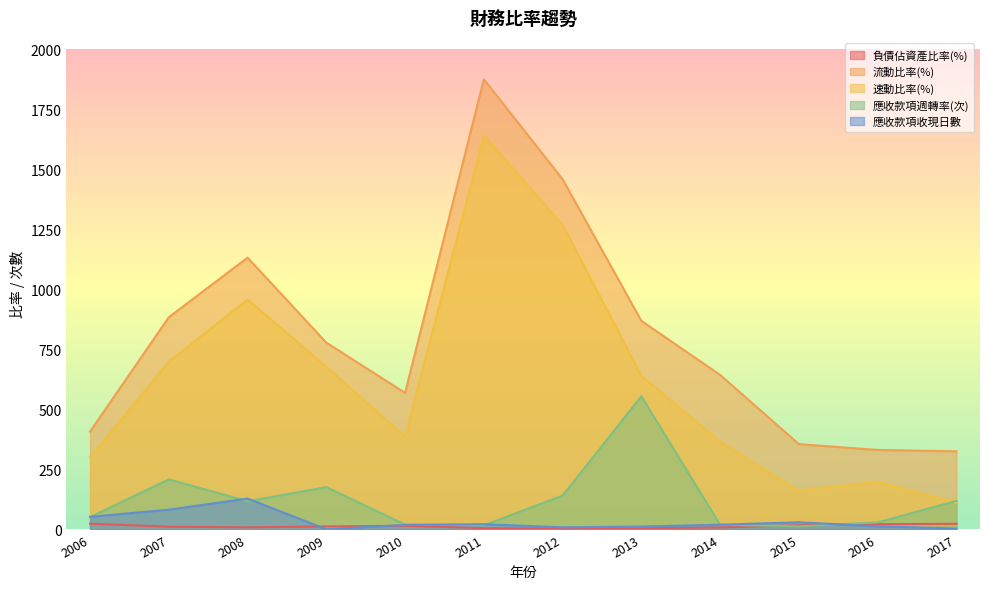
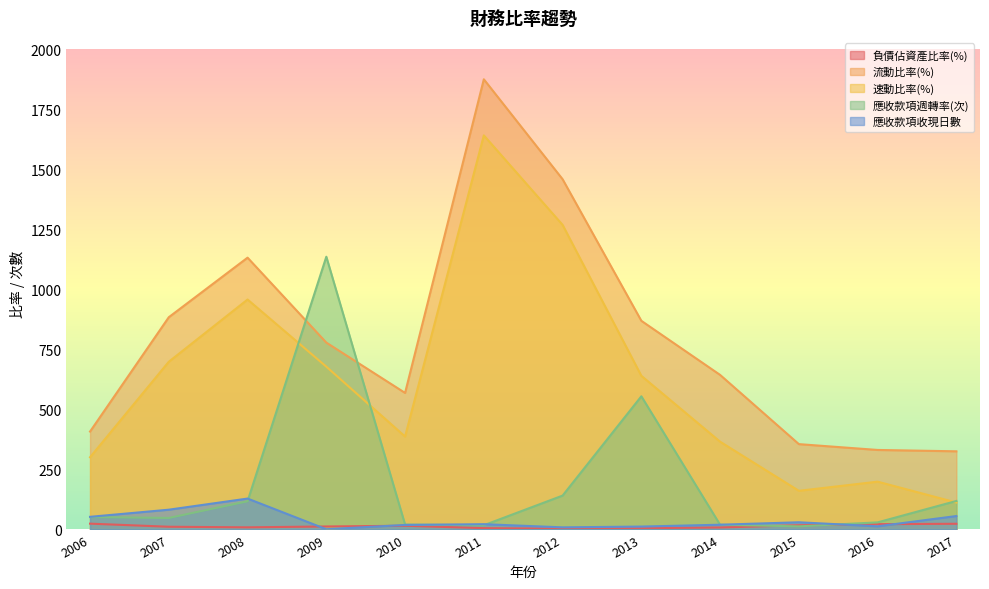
應收款項週轉率(次), 2007: 210 -> 50
應收款項週轉率(次), 2009: 180 -> 1140
應收款項收現日數, 2017: 0 -> 60
